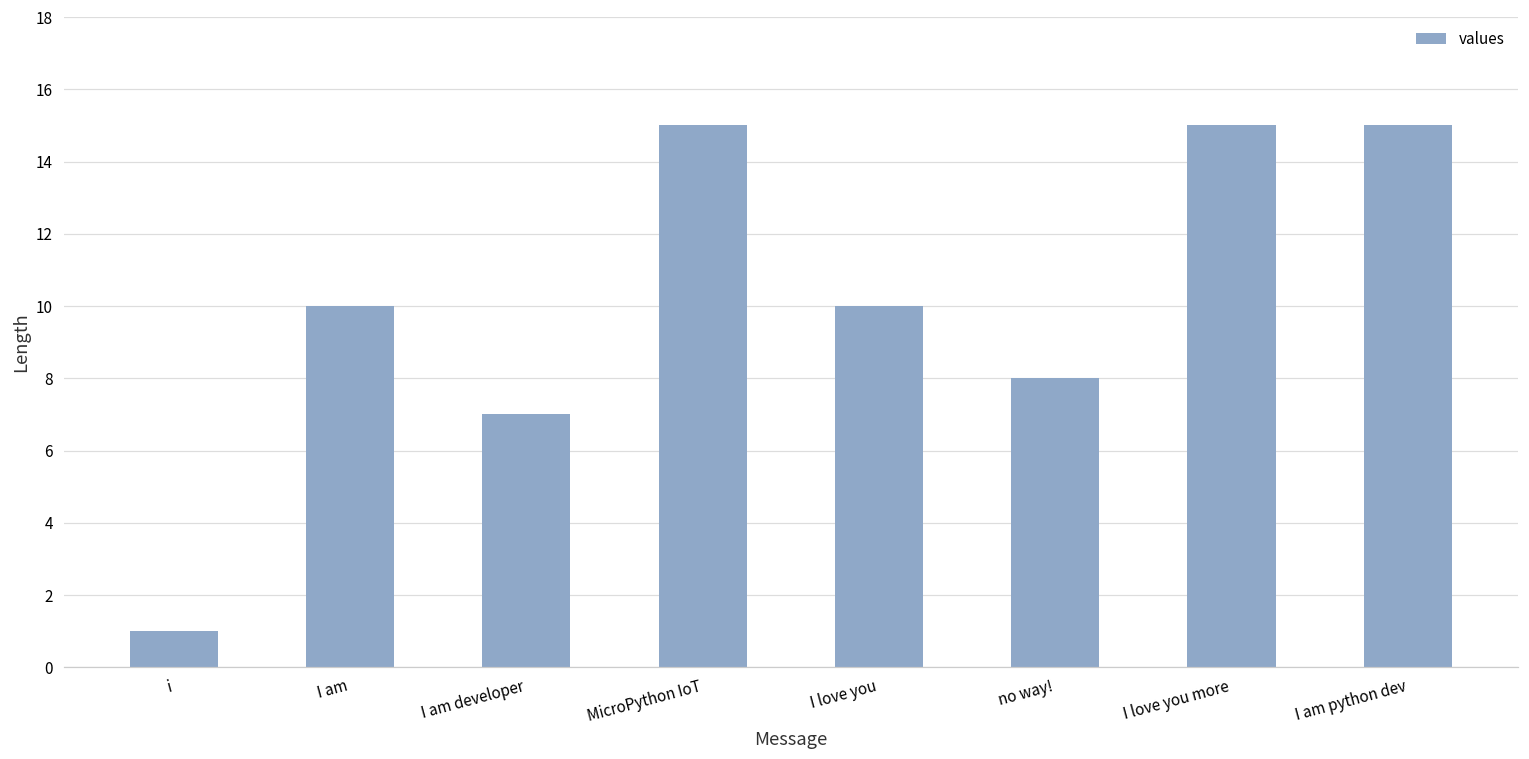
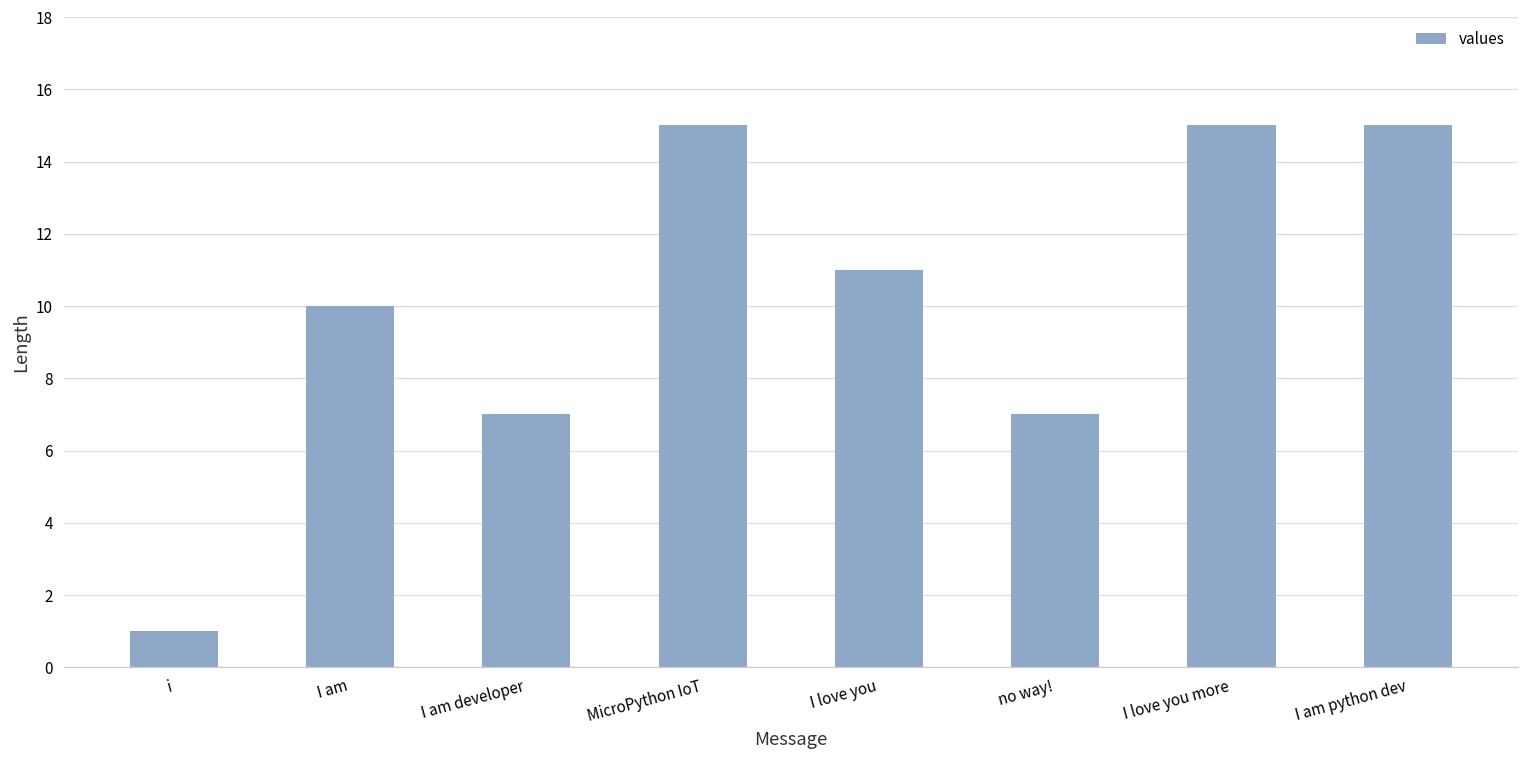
I love you: 10 -> 11
no way!: 8 -> 7
